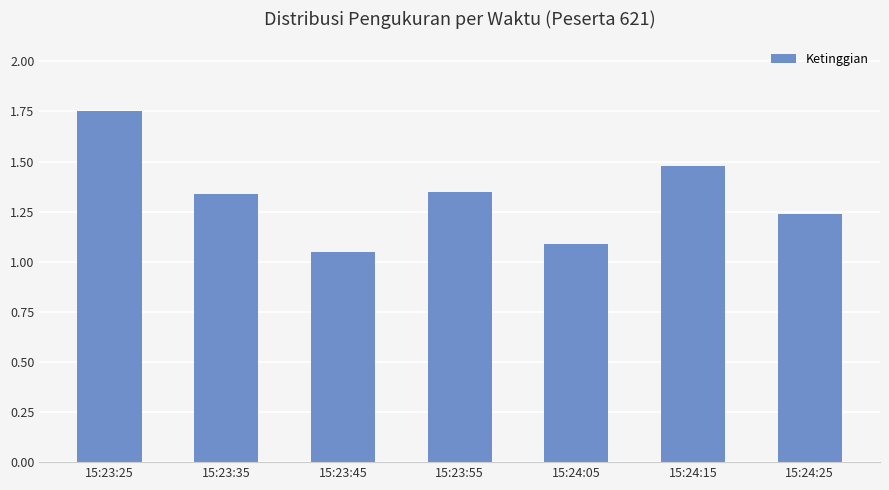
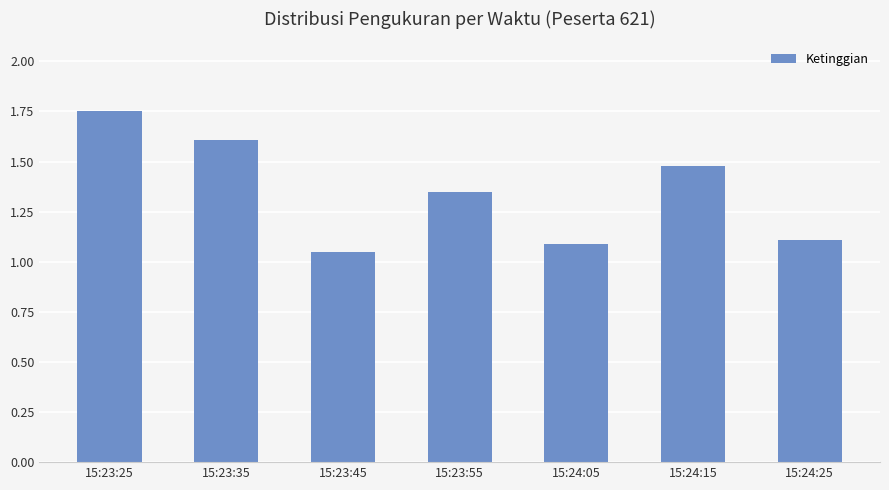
15:23:35: 1.34 -> 1.61
15:24:25: 1.24 -> 1.11
